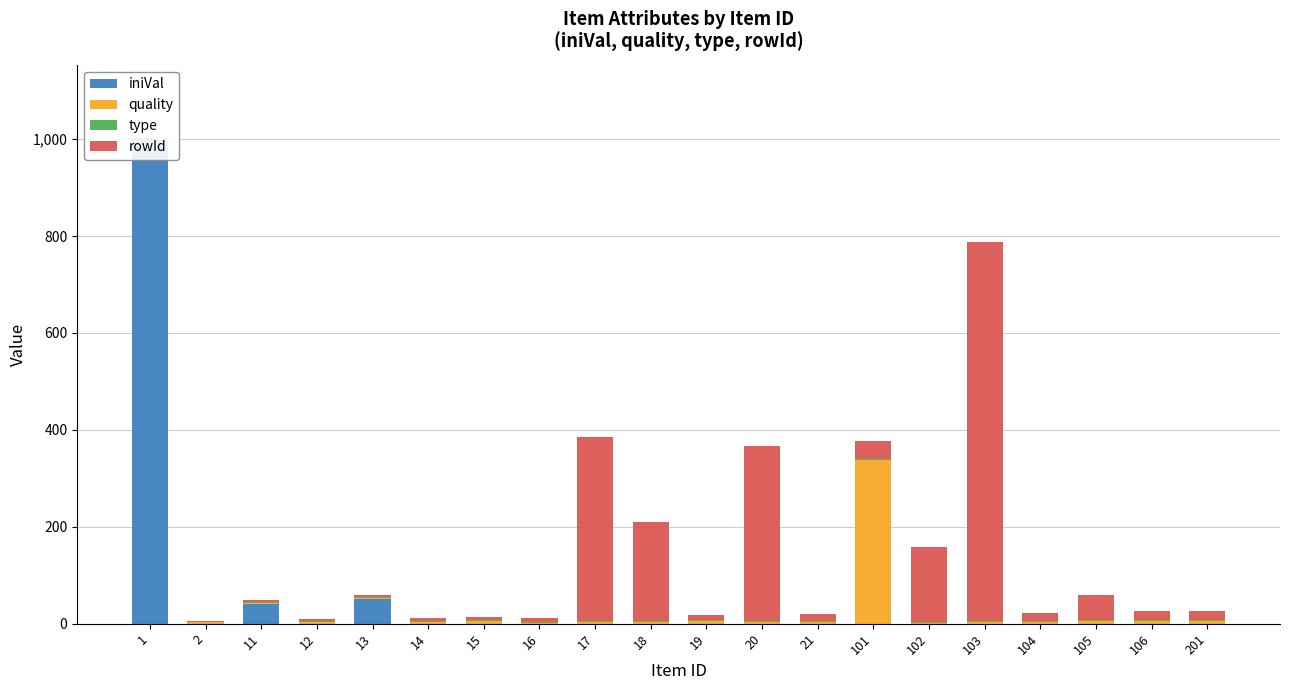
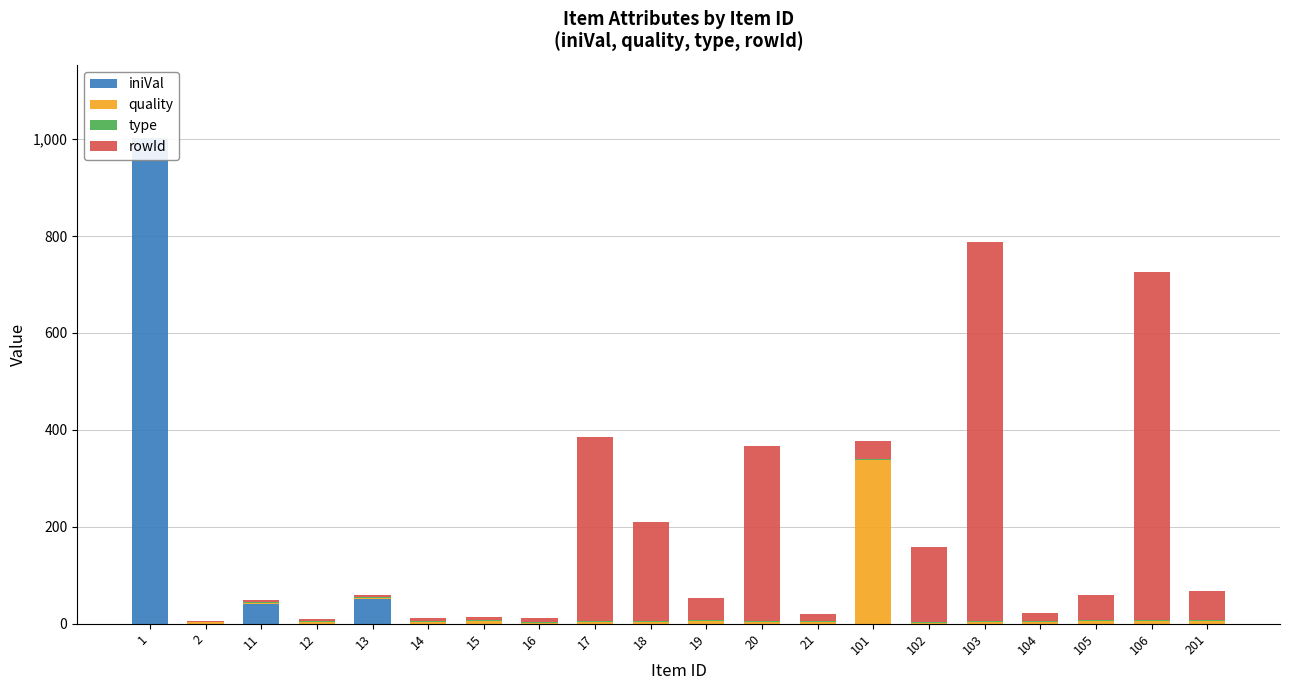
rowId, 19: 10 -> 50
rowId, 106: 20 -> 720
rowId, 201: 20 -> 60
